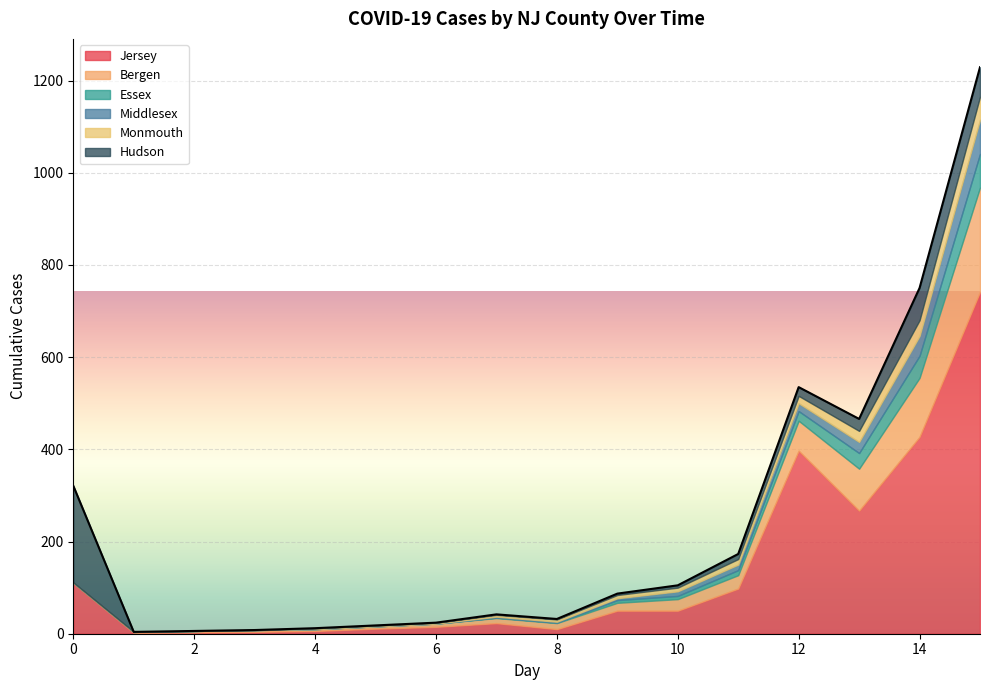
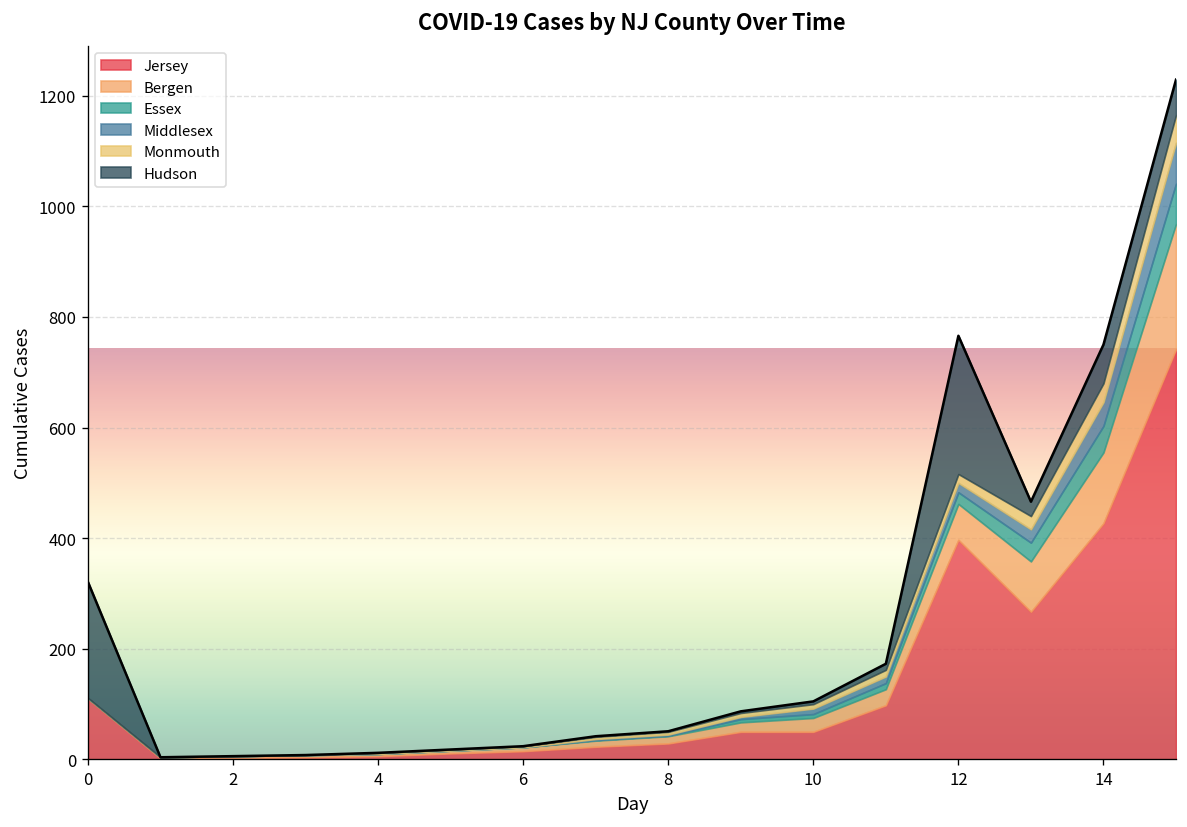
Jersey, 8: 10 -> 30
Hudson, 12: 20 -> 250
